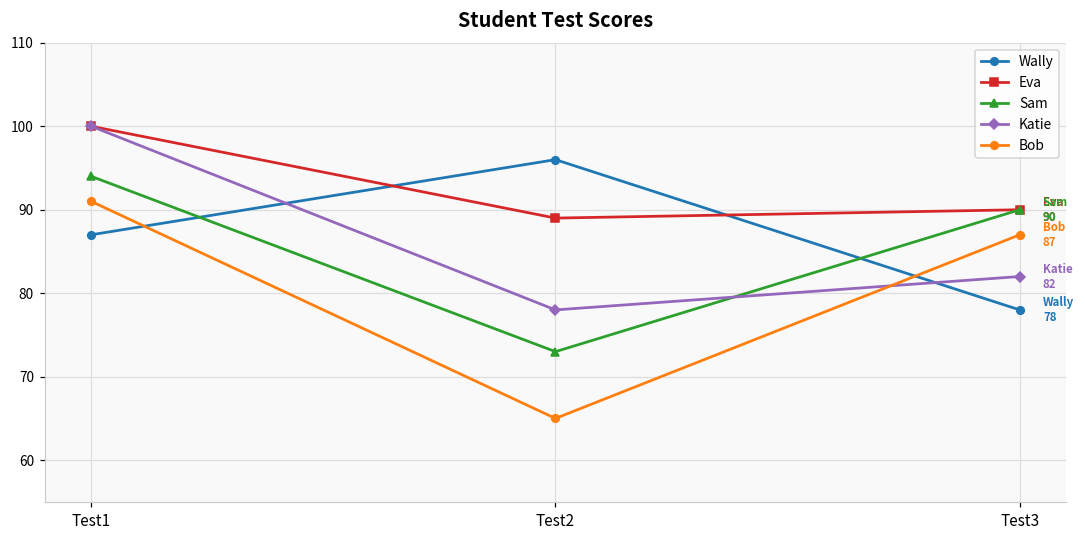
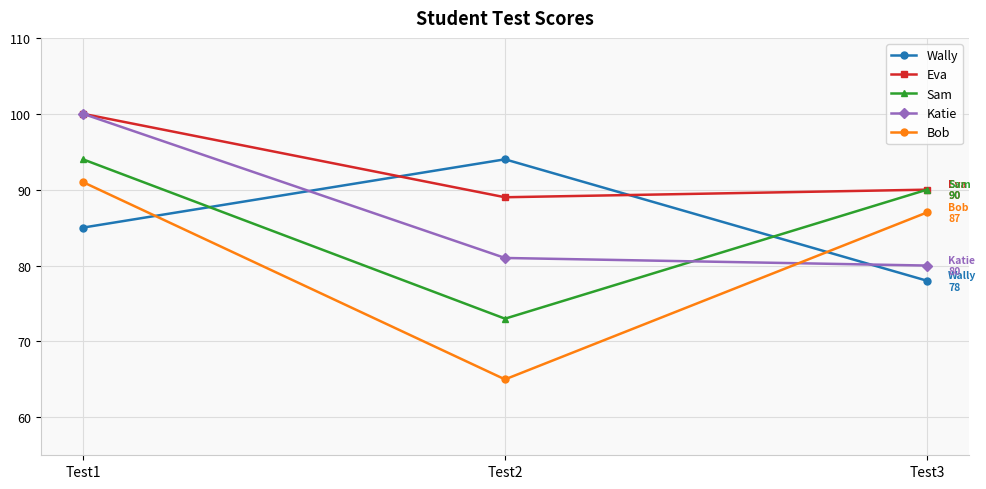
Wally, Test1: 87 -> 85
Wally, Test2: 96 -> 94
Katie, Test2: 78 -> 81
Katie, Test3: 82 -> 80
